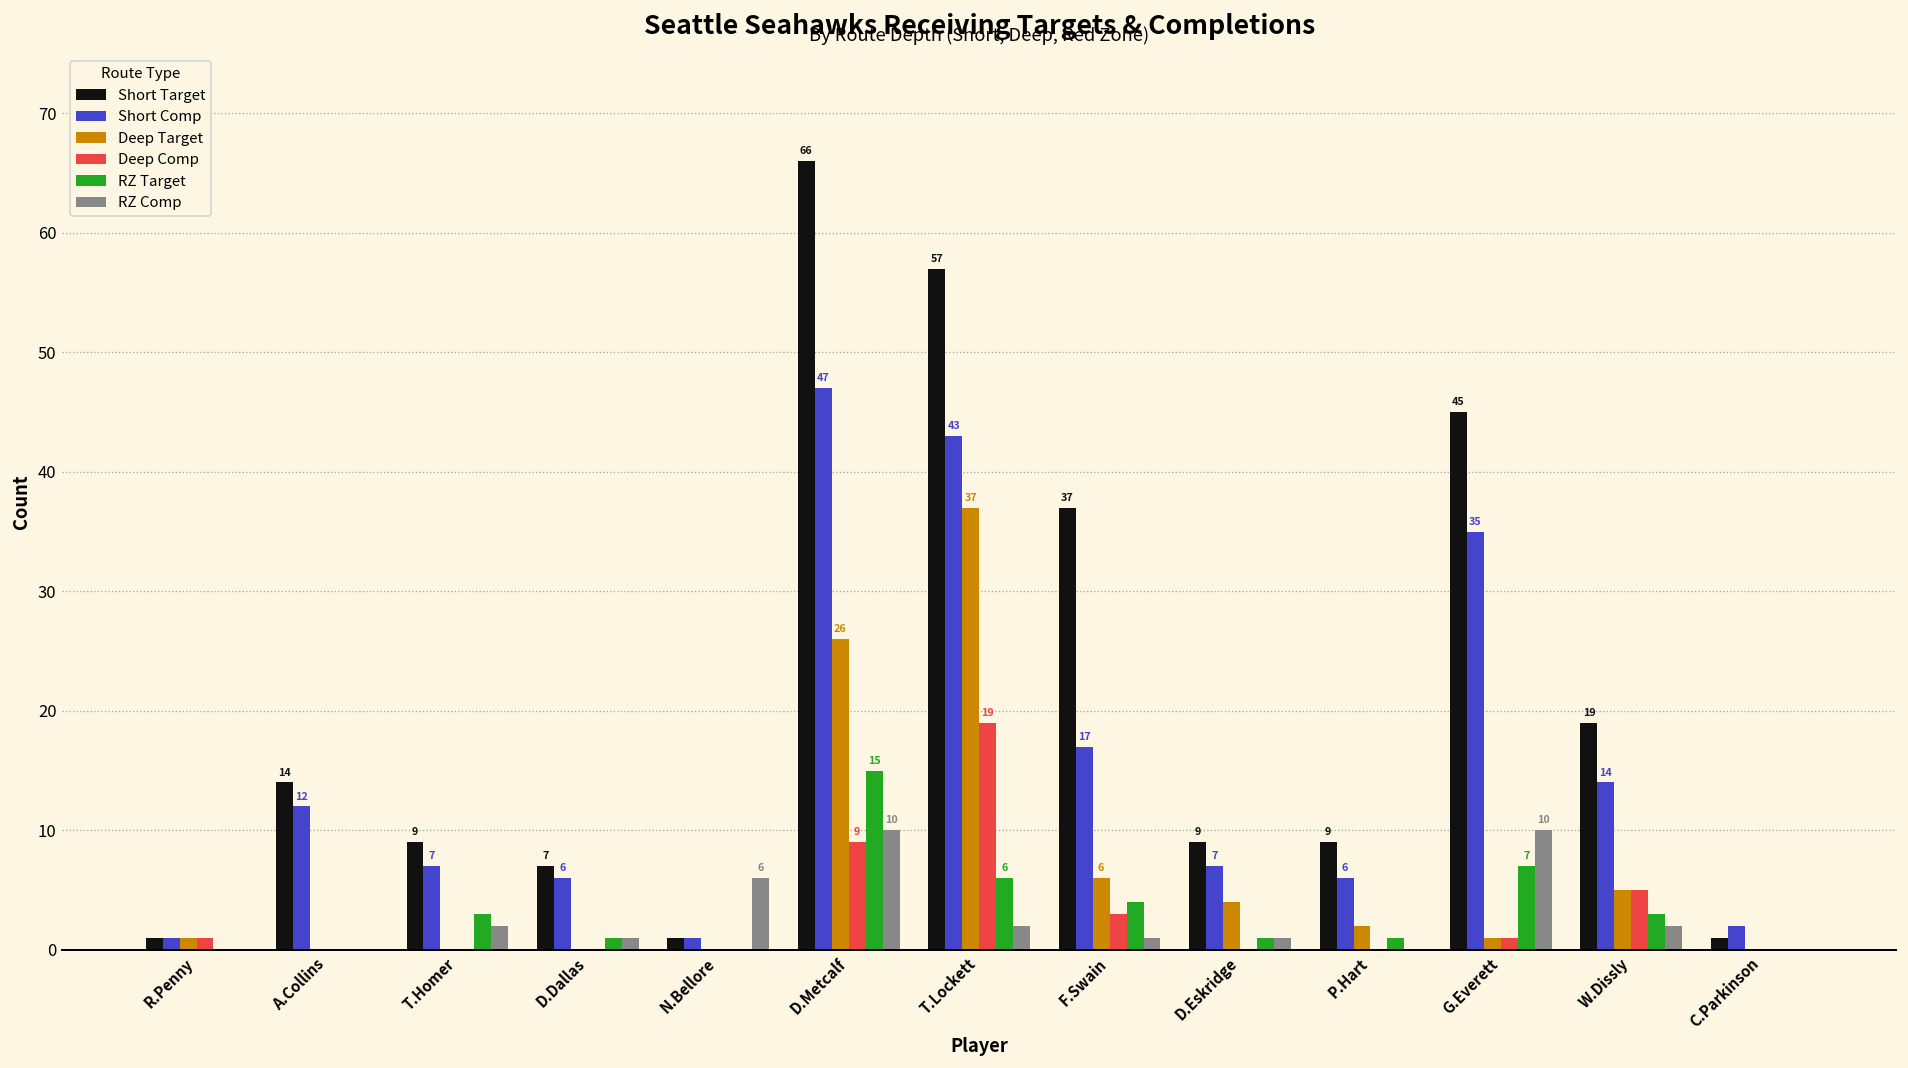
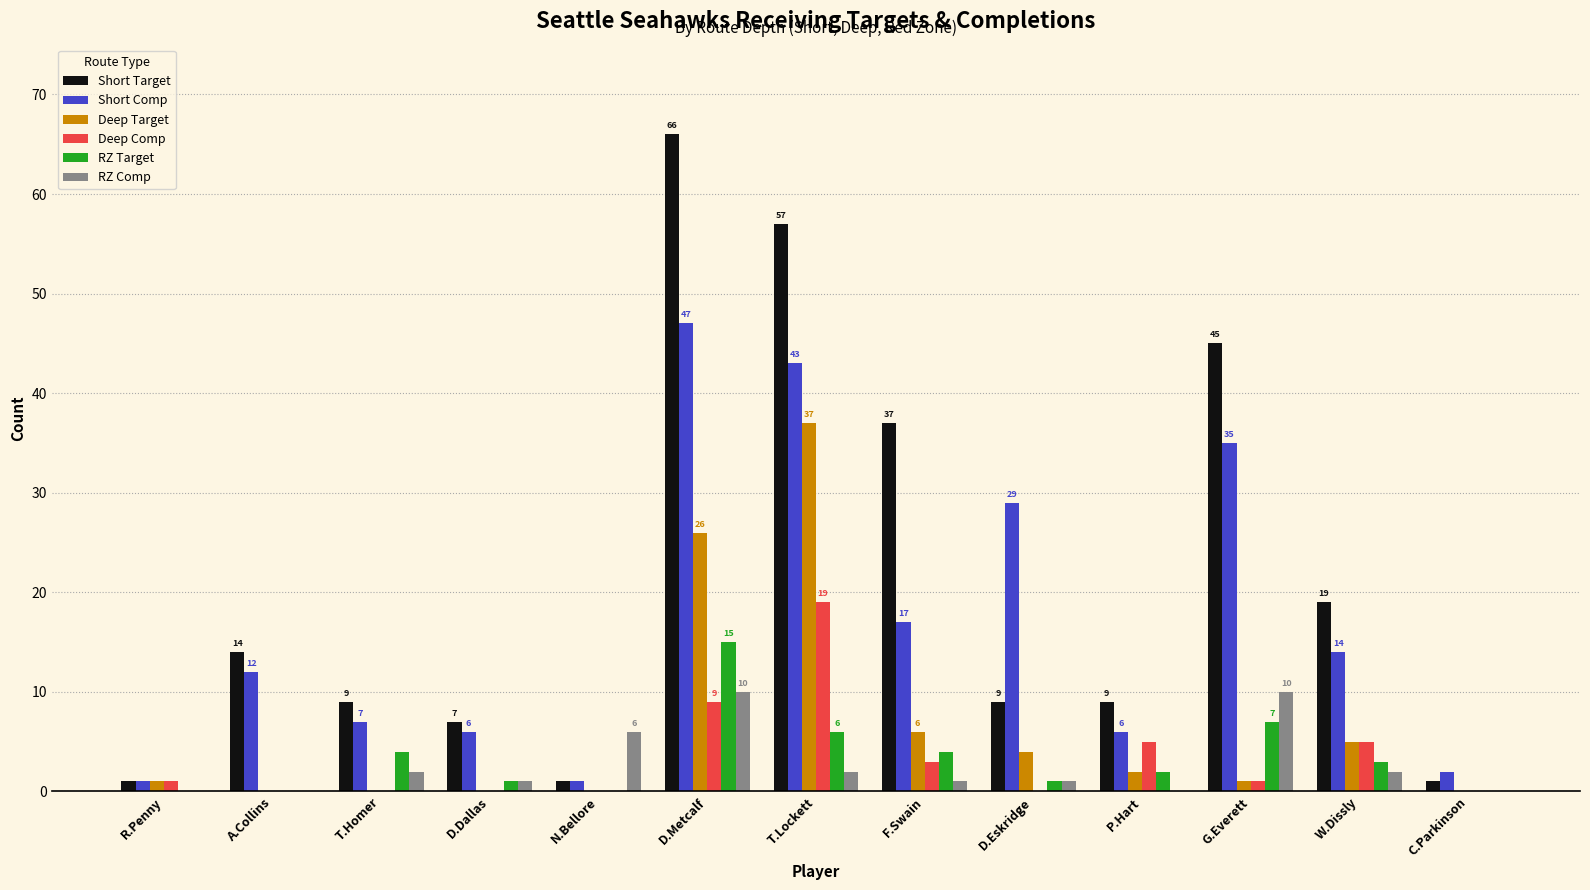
RZ Target, T.Homer: 3 -> 4
Short Comp, D.Eskridge: 7 -> 29
Deep Comp, P.Hart: 0 -> 5
RZ Target, P.Hart: 1 -> 2
